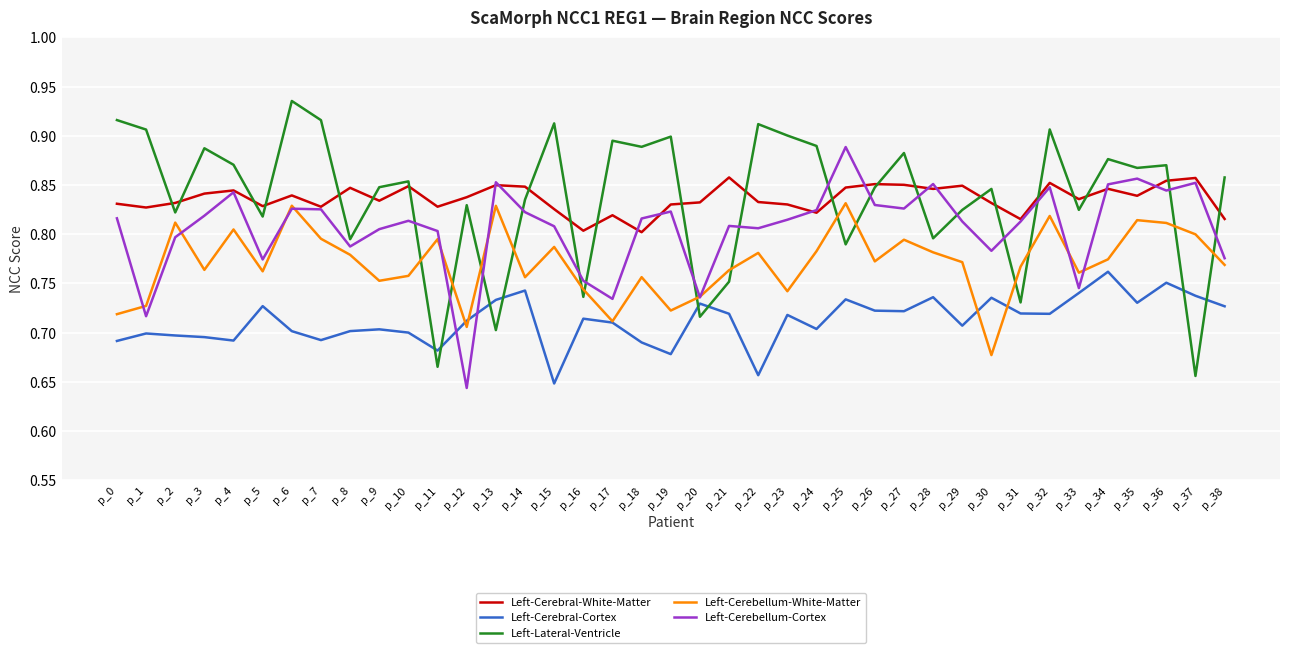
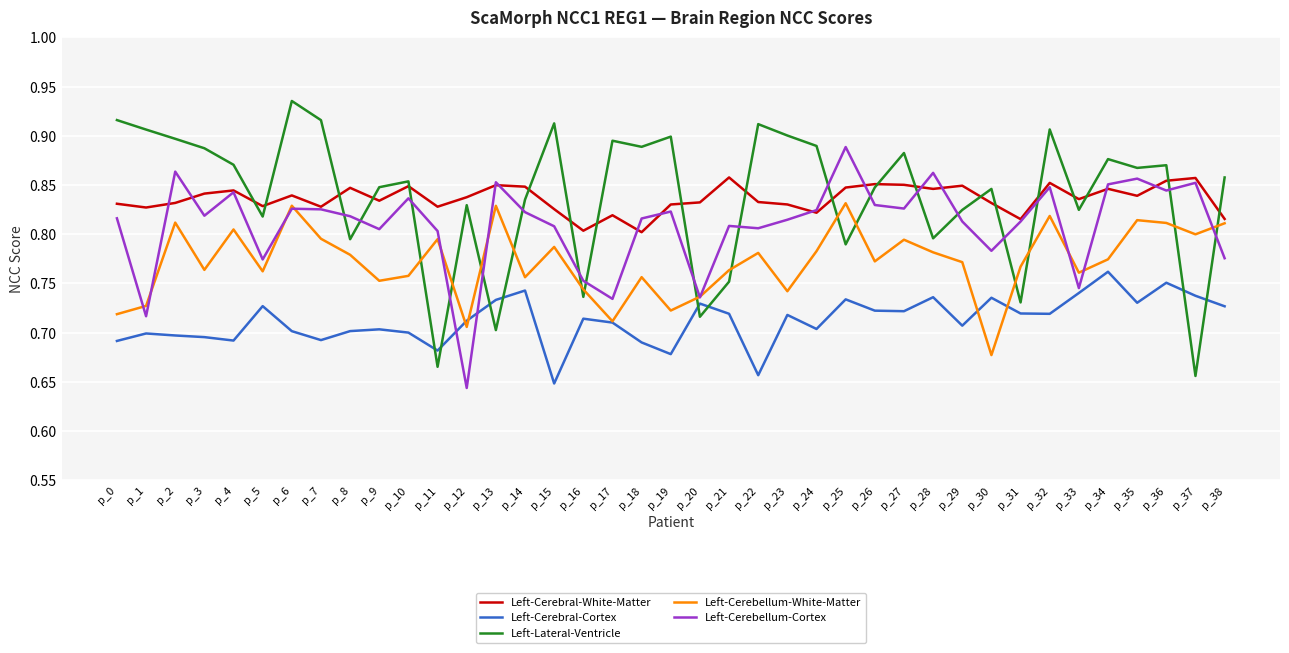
Left-Lateral-Ventricle, p_2: 0.82 -> 0.90
Left-Cerebellum-Cortex, p_2: 0.80 -> 0.86
Left-Cerebellum-Cortex, p_8: 0.79 -> 0.82
Left-Cerebellum-Cortex, p_10: 0.81 -> 0.84
Left-Cerebellum-Cortex, p_28: 0.85 -> 0.86
Left-Cerebellum-White-Matter, p_38: 0.77 -> 0.81
